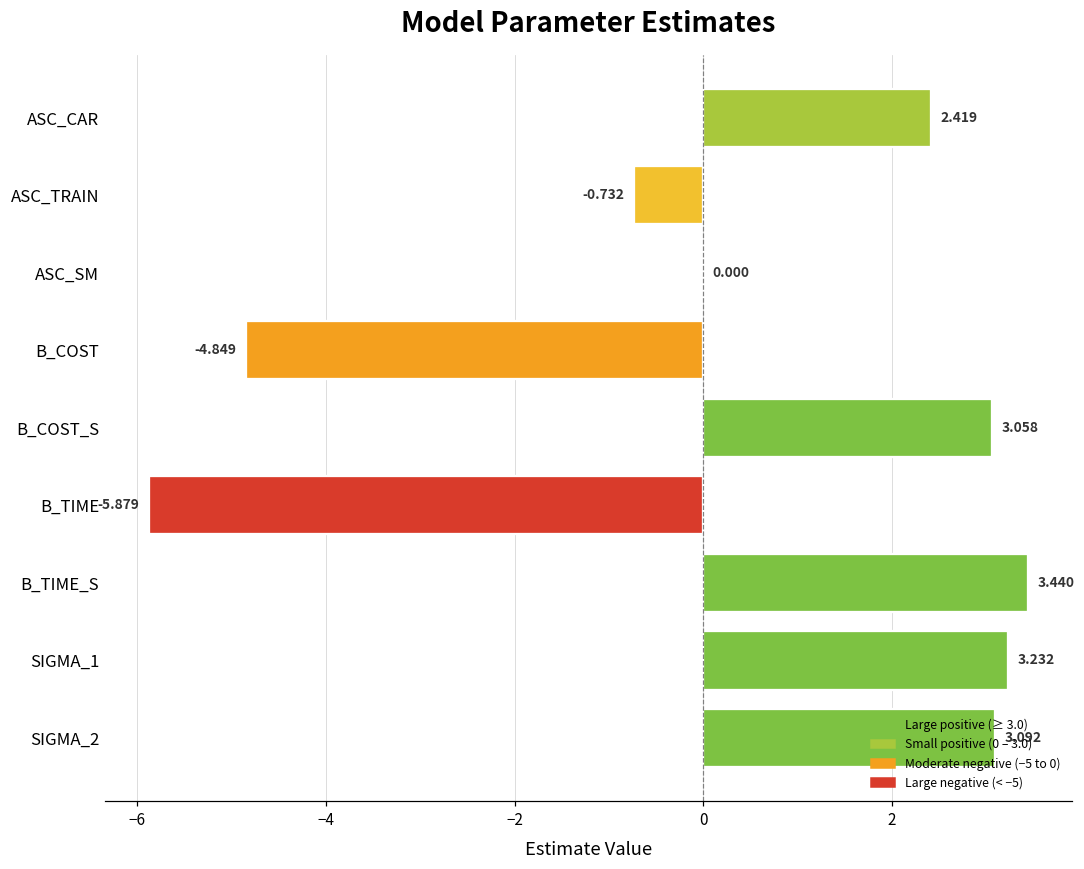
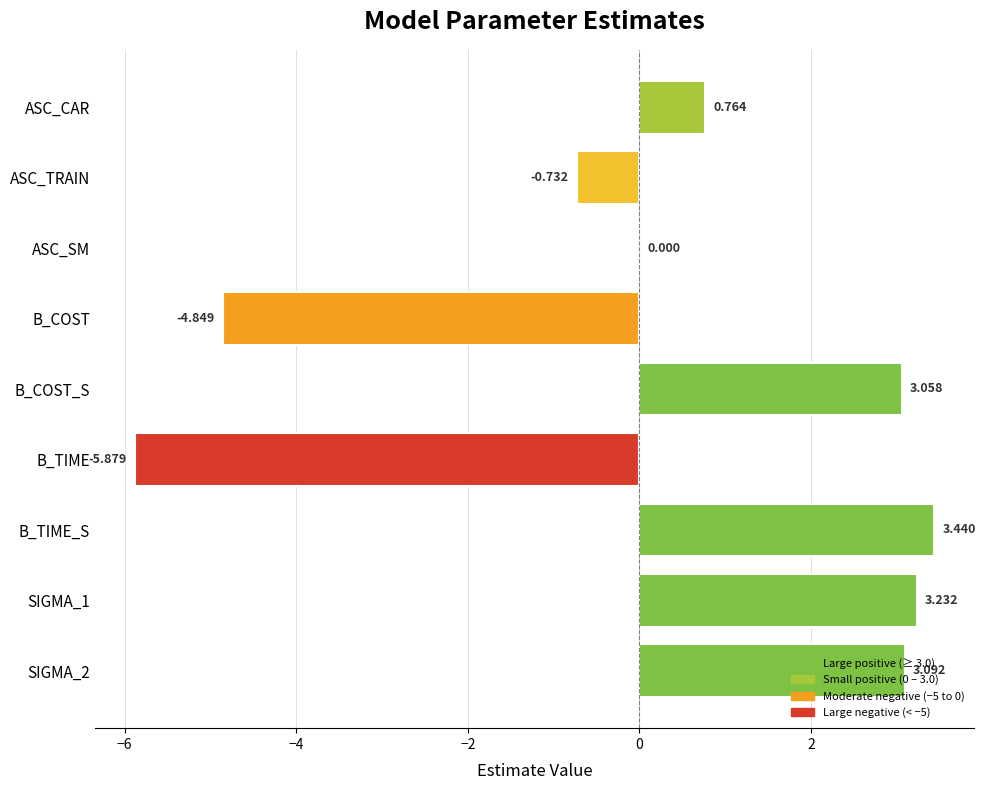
ASC_CAR: 2.419 -> 0.764
